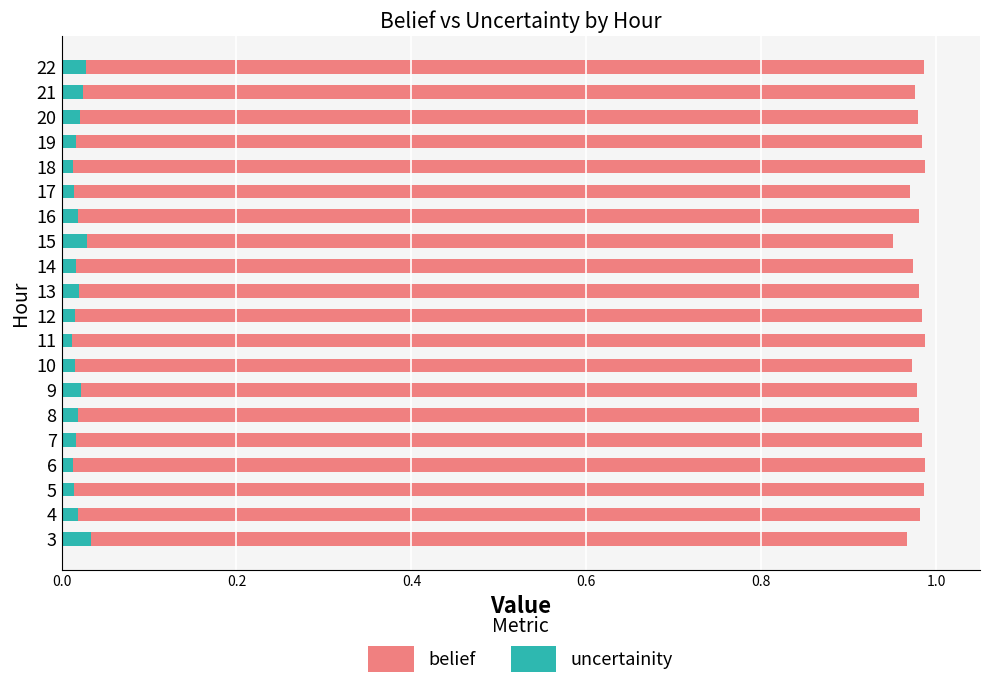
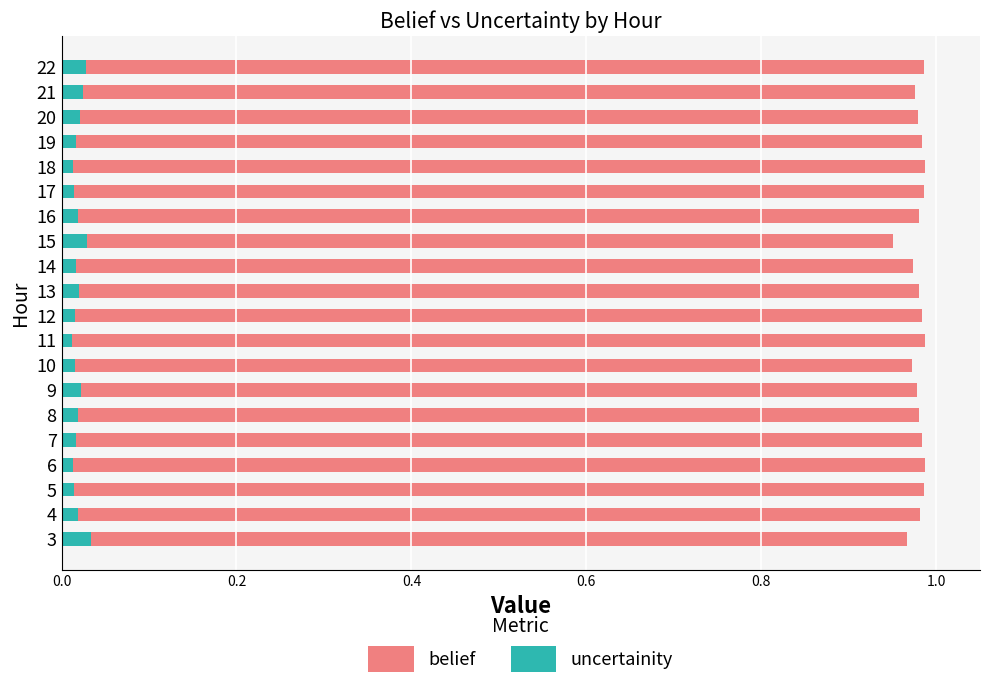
belief, 17: 0.97 -> 0.99
